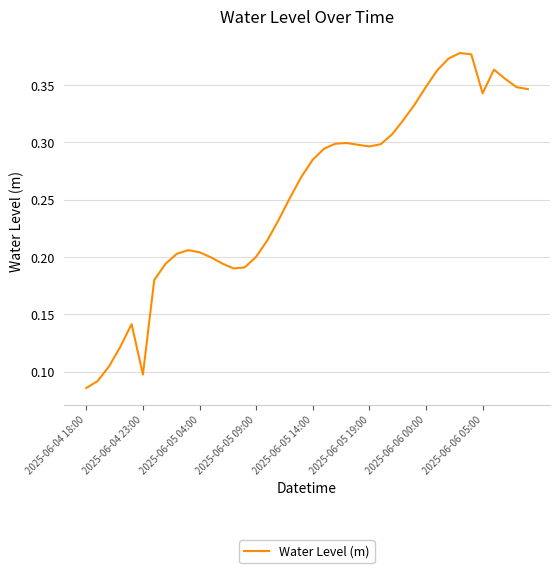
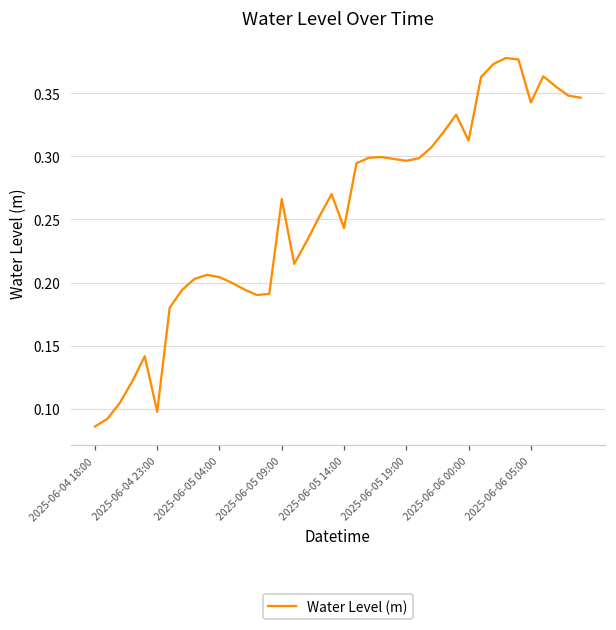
2025-06-05 09:00: 0.200 -> 0.266
2025-06-05 14:00: 0.285 -> 0.243
2025-06-06 00:00: 0.348 -> 0.312
